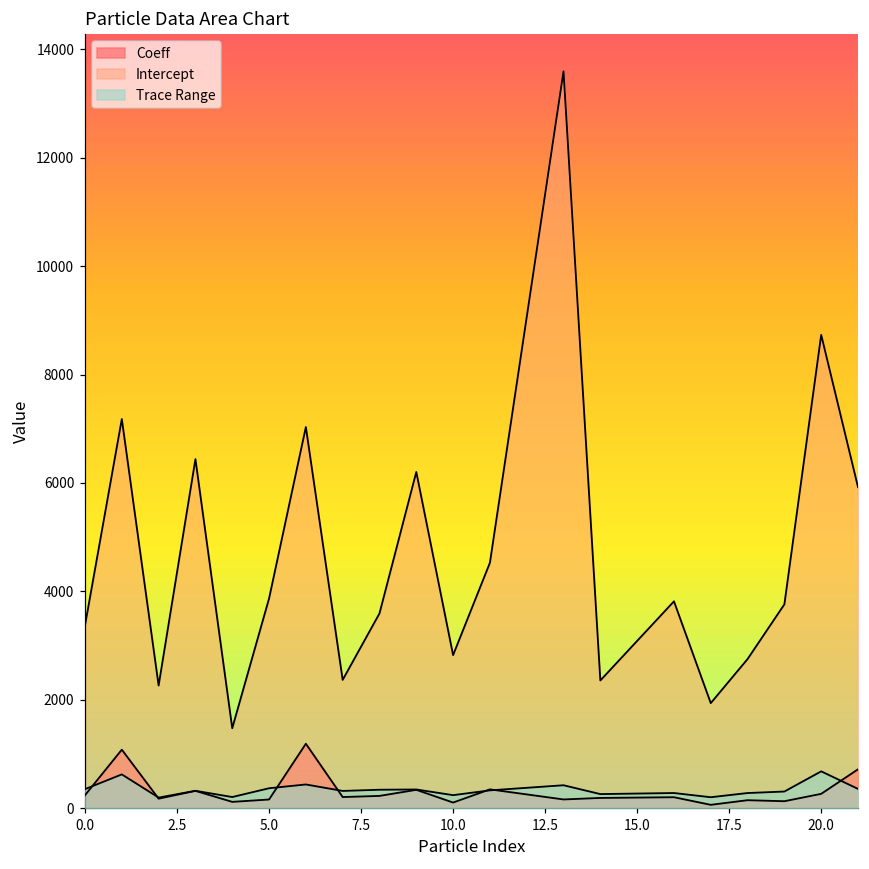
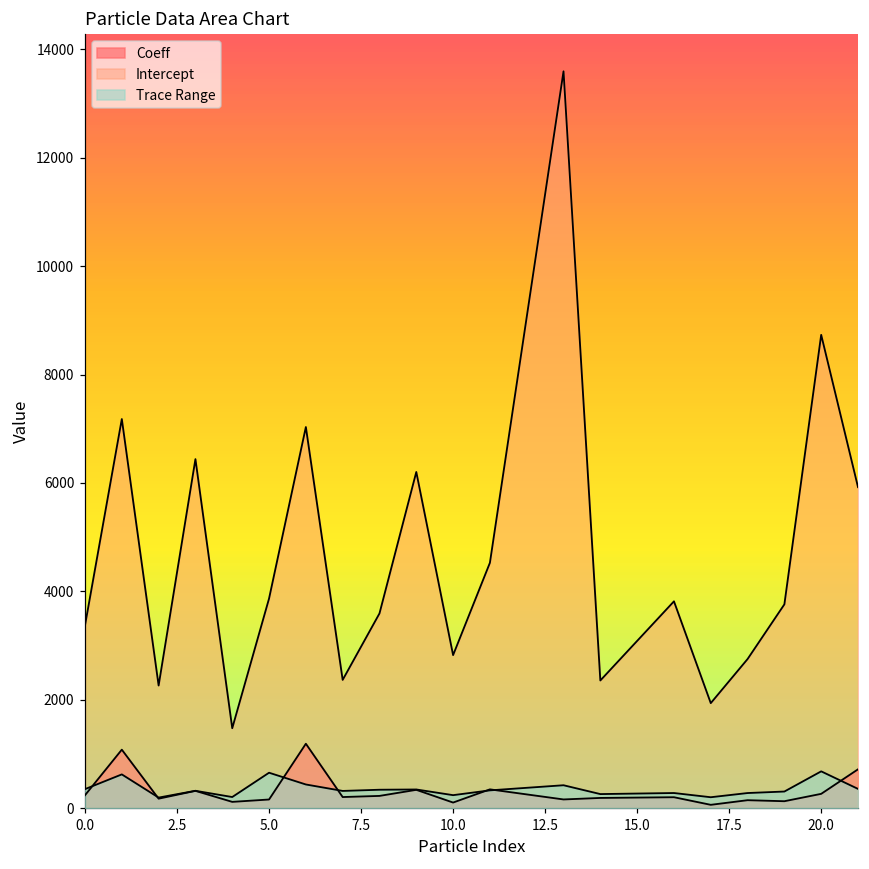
Trace Range, 5.0: 400 -> 700
